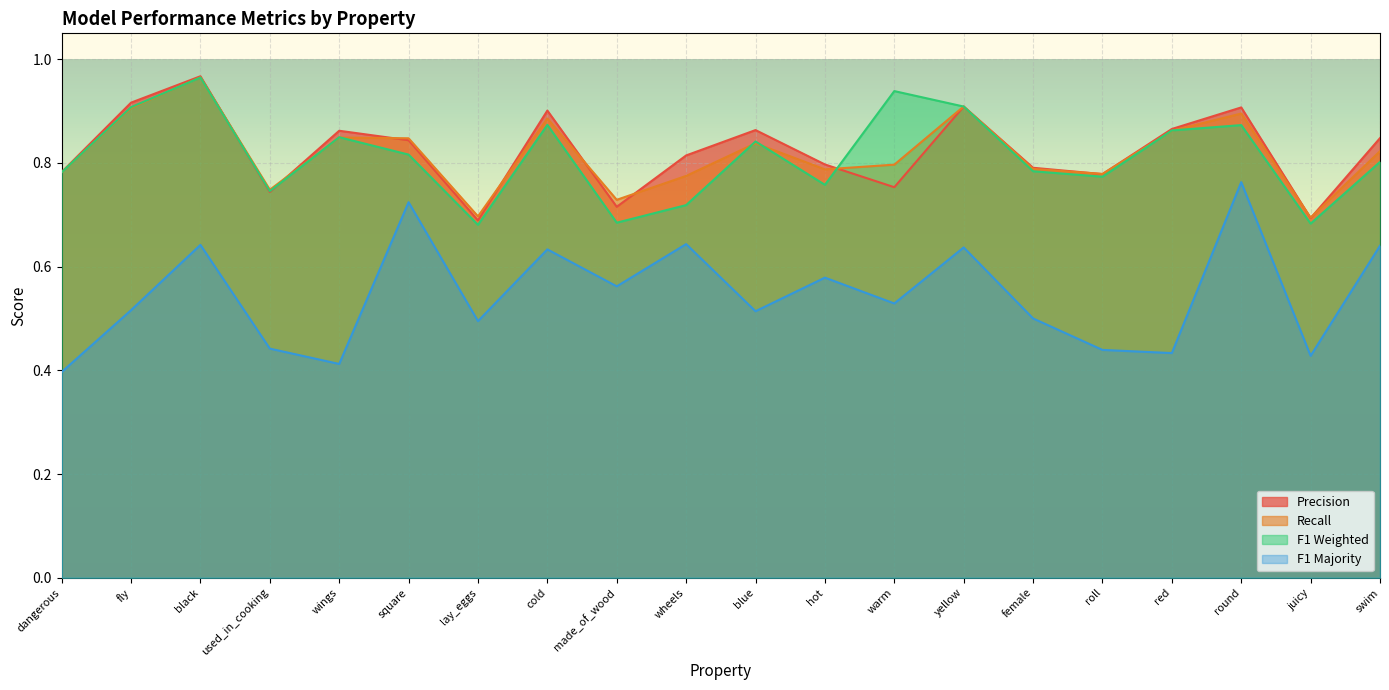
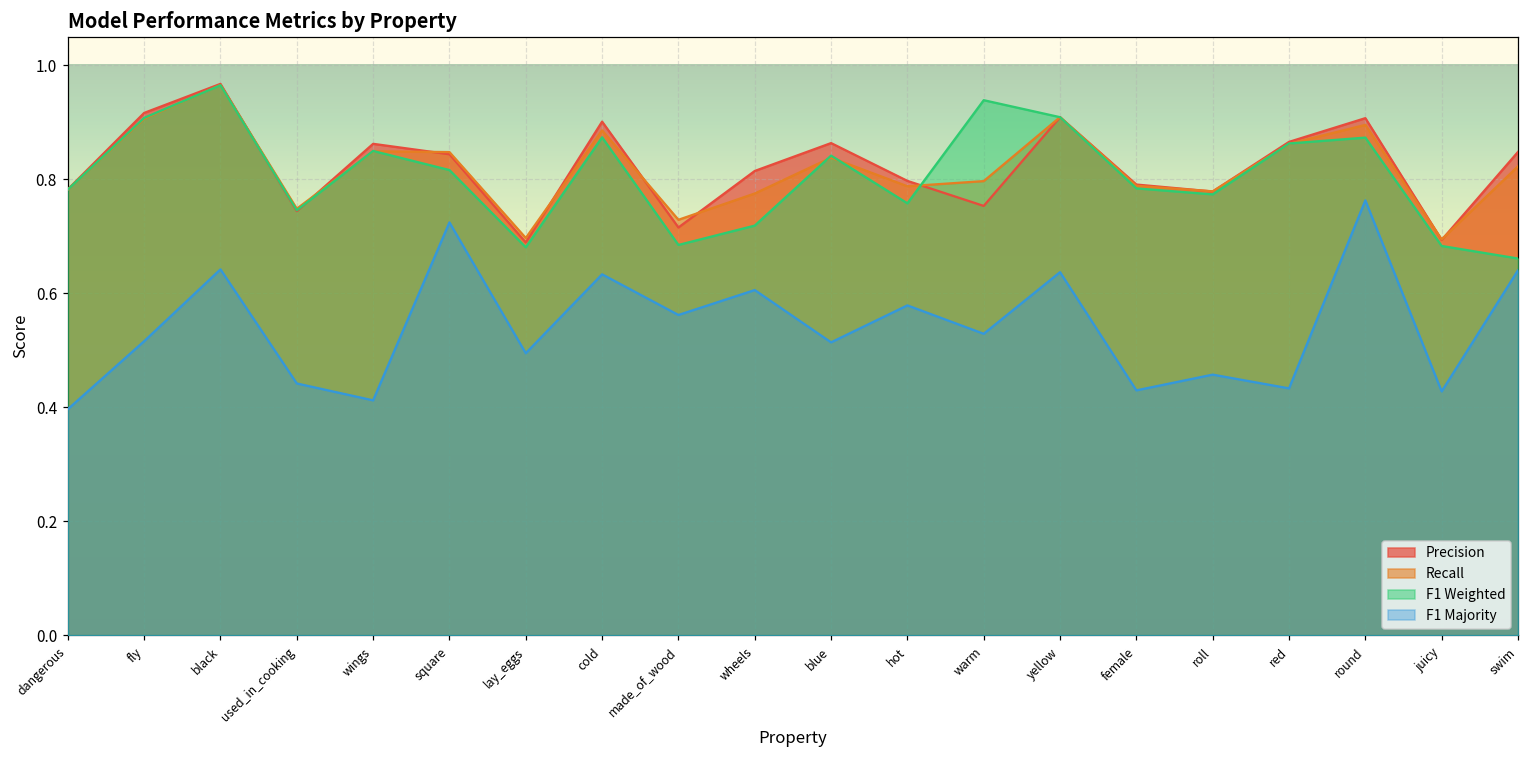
F1 Majority, wheels: 0.64 -> 0.61
F1 Majority, female: 0.50 -> 0.43
F1 Majority, roll: 0.44 -> 0.46
F1 Weighted, swim: 0.80 -> 0.66
